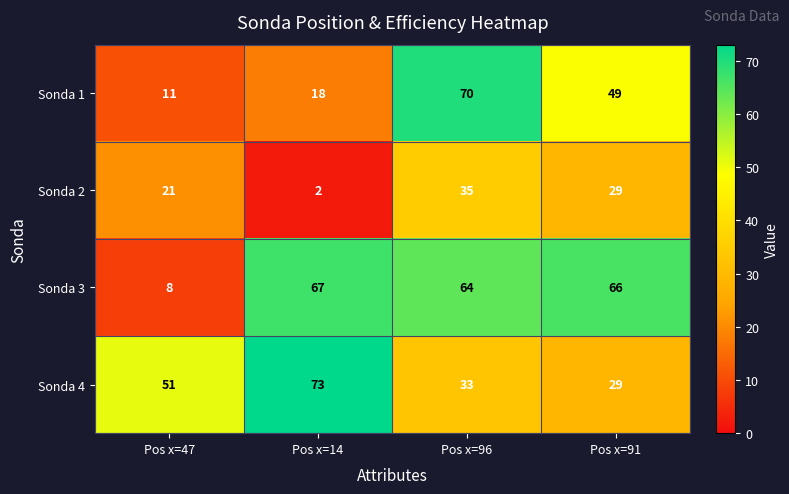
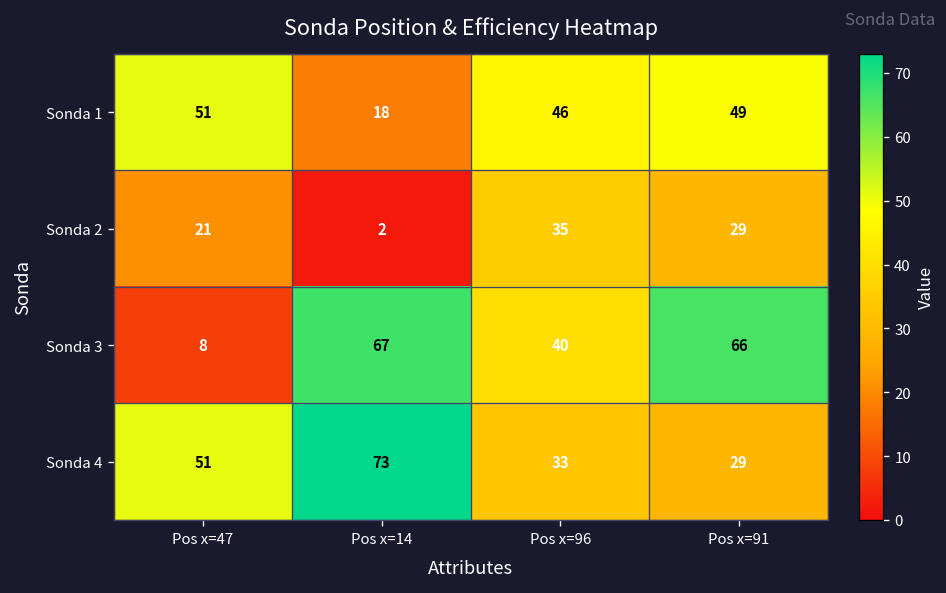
Sonda 1, Pos x=47: 11 -> 51
Sonda 1, Pos x=96: 70 -> 46
Sonda 3, Pos x=96: 64 -> 40
